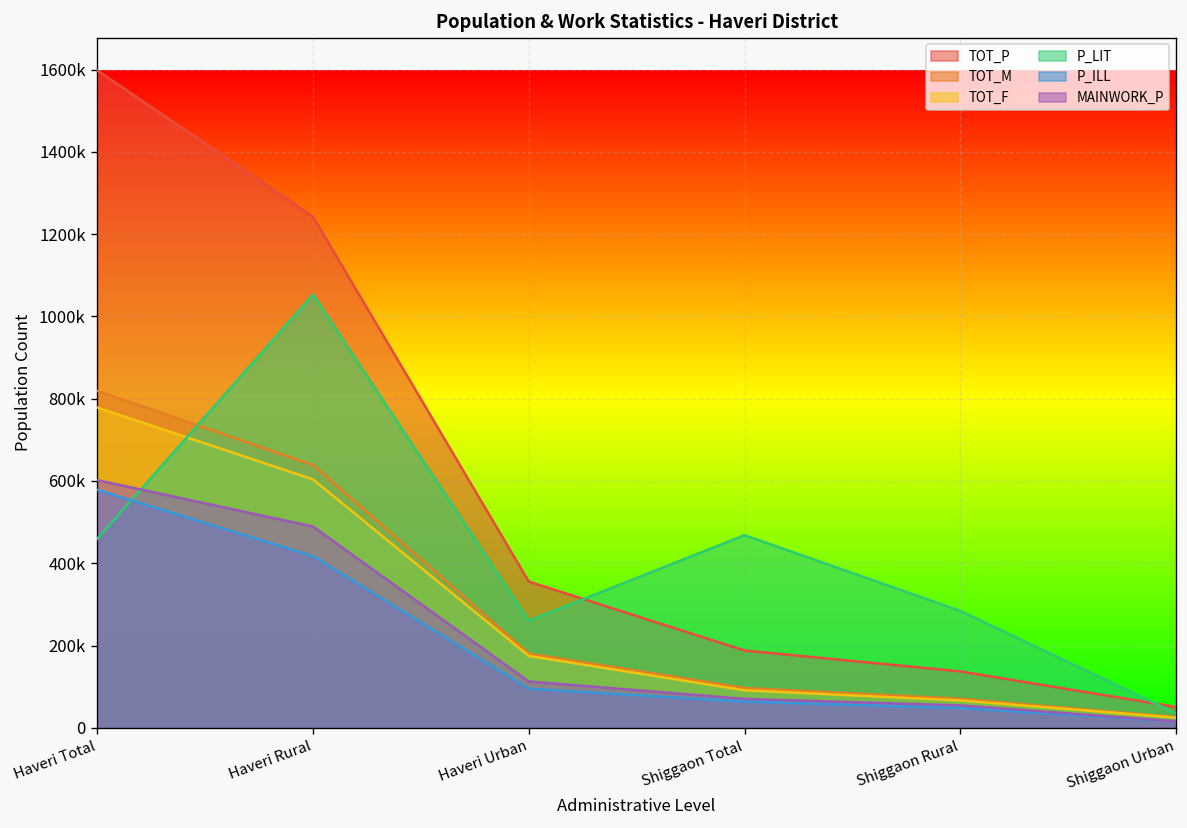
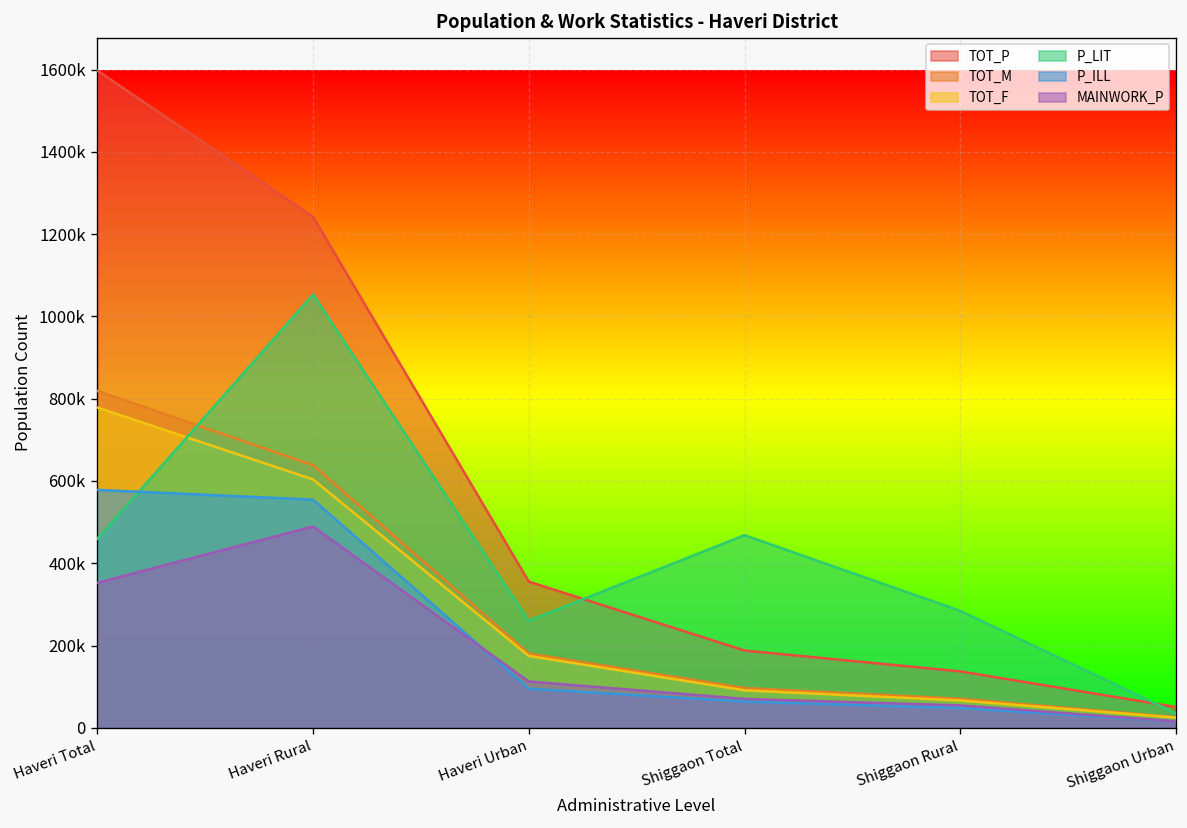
MAINWORK_P, Haveri Total: 600000 -> 350000
P_ILL, Haveri Rural: 420000 -> 550000
